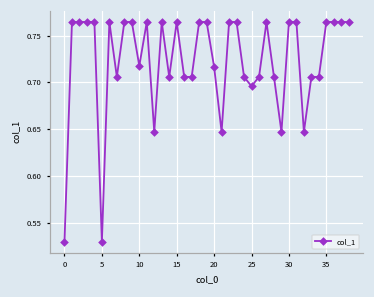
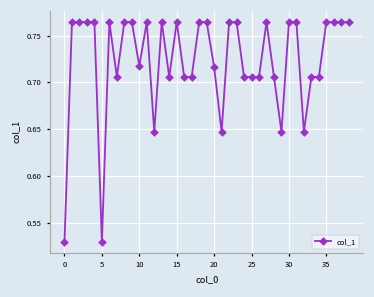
25: 0.70 -> 0.71
